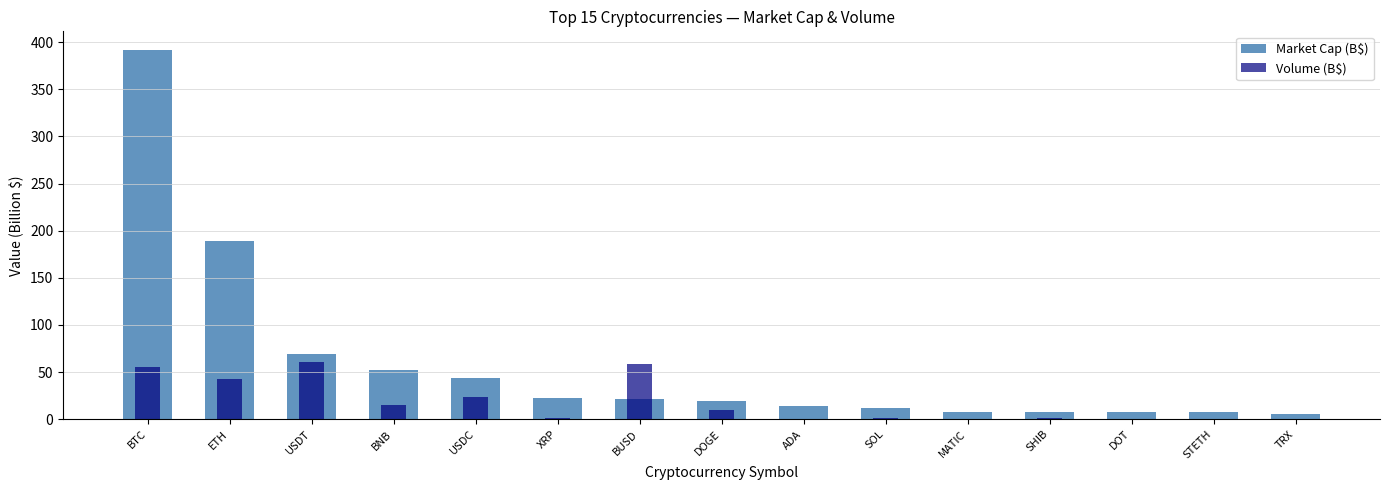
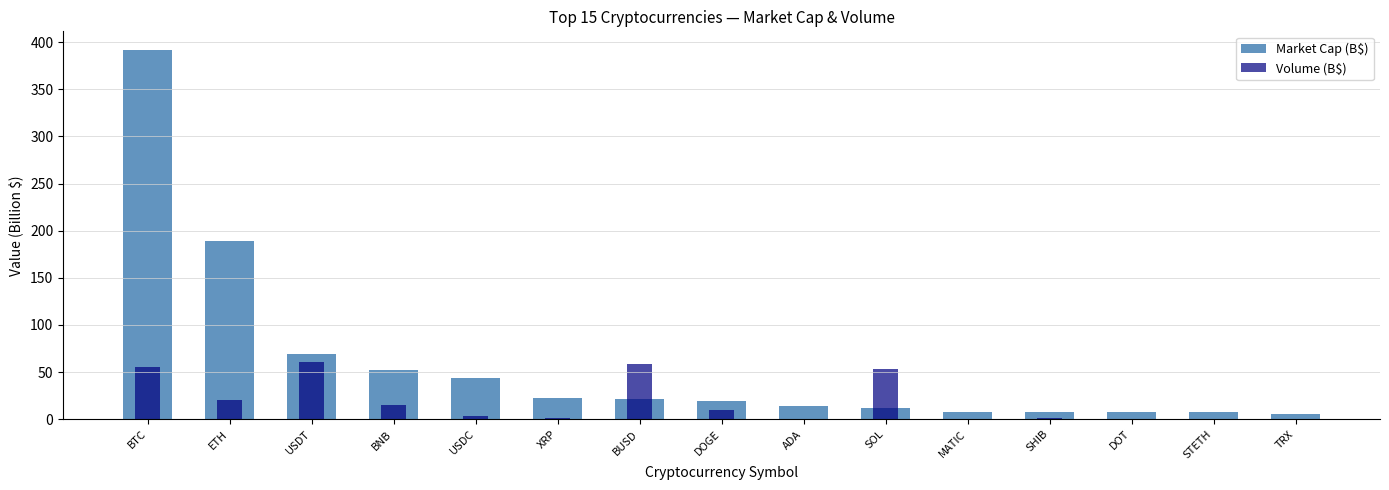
Volume (B$), ETH: 40 -> 20
Volume (B$), USDC: 20 -> 0
Volume (B$), SOL: 0 -> 50
